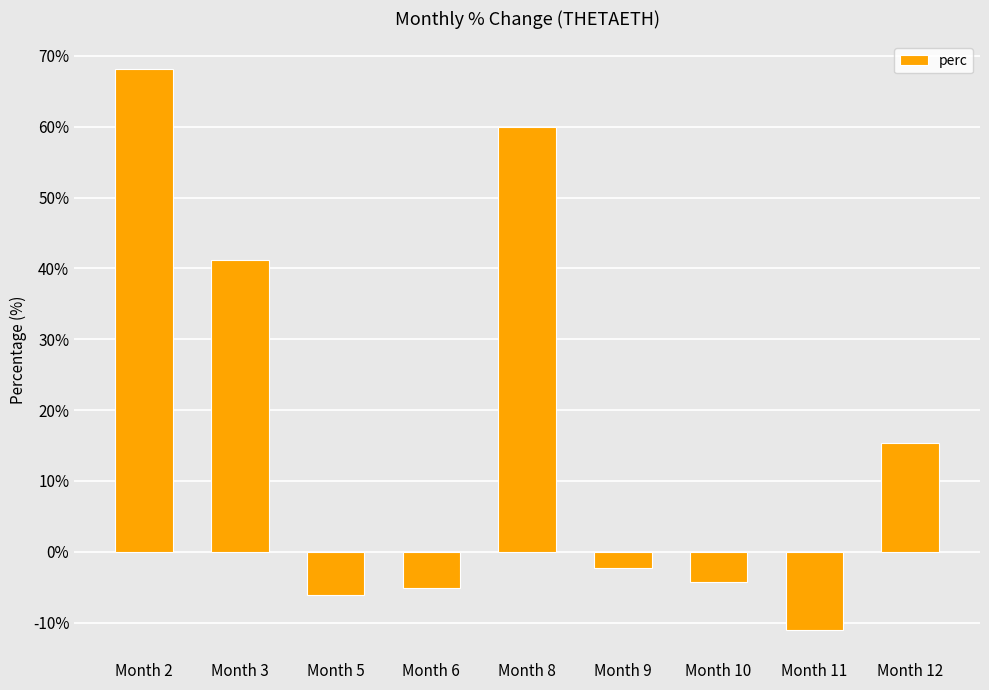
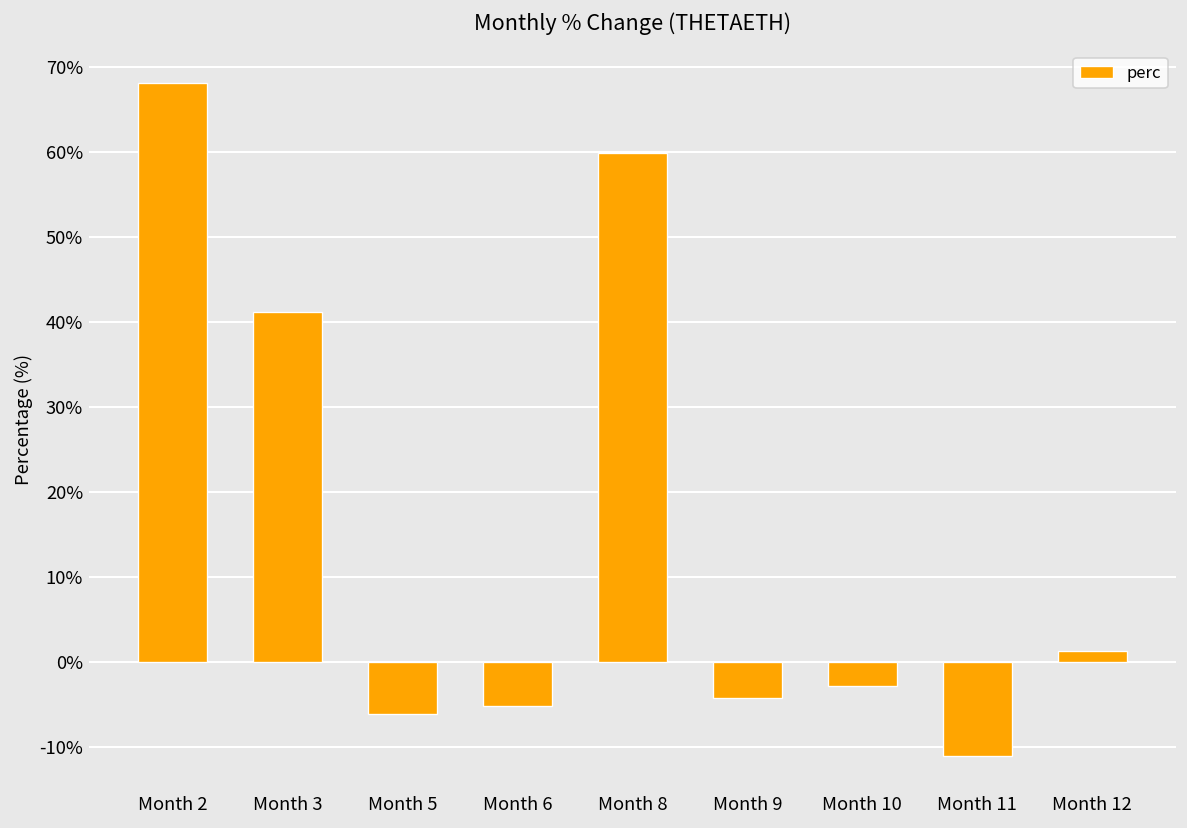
Month 9: -2% -> -4%
Month 10: -4% -> -3%
Month 12: 15% -> 1%
